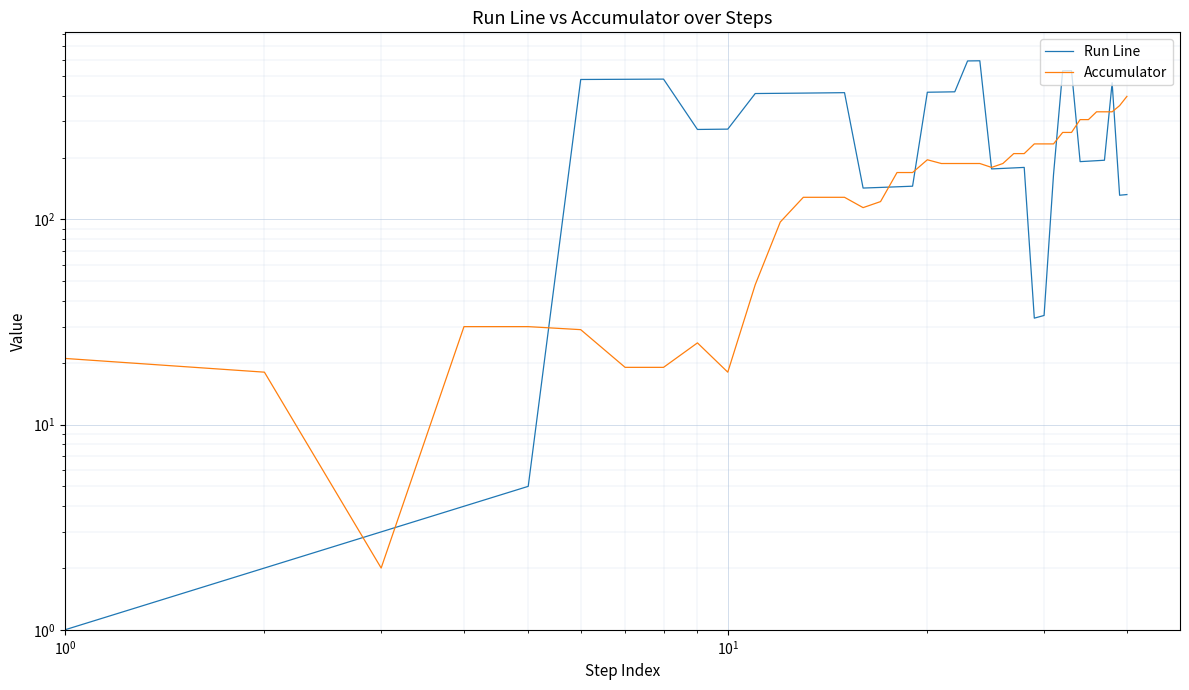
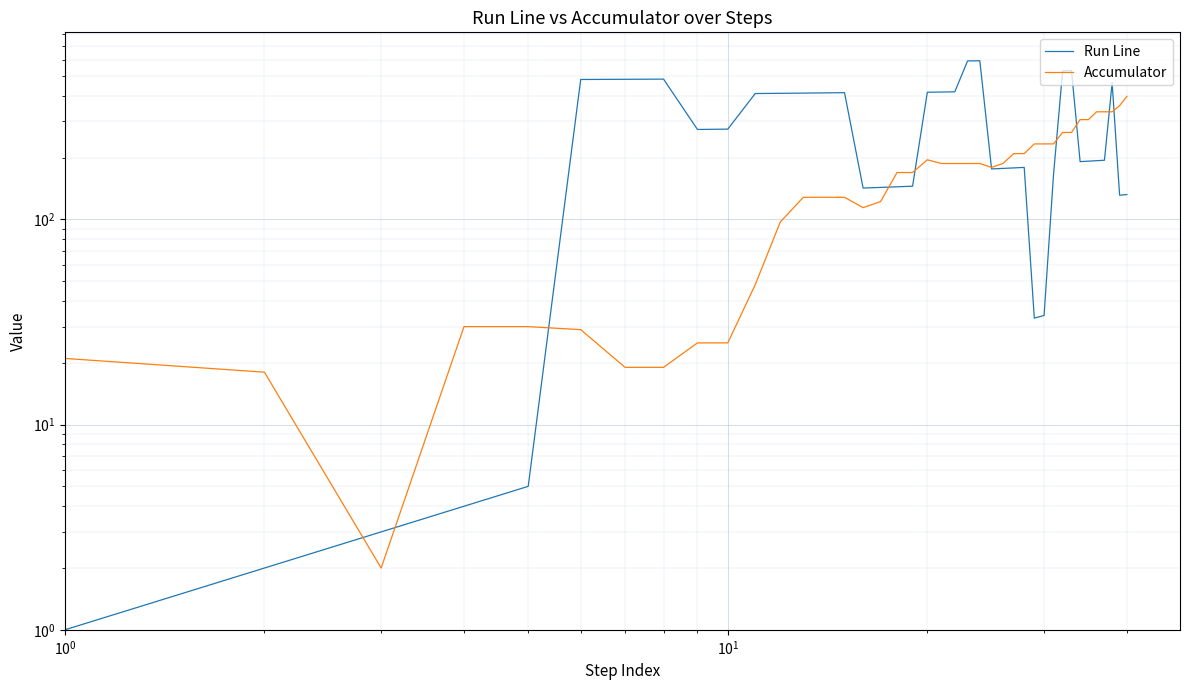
Accumulator, 10^1: 18 -> 25
